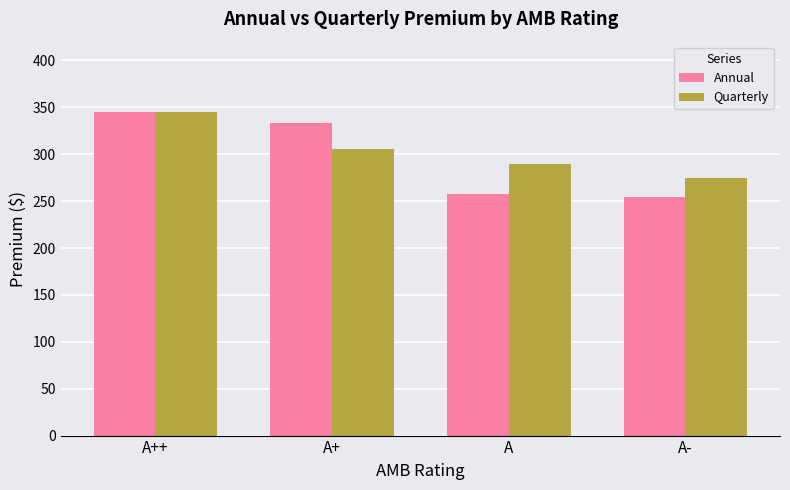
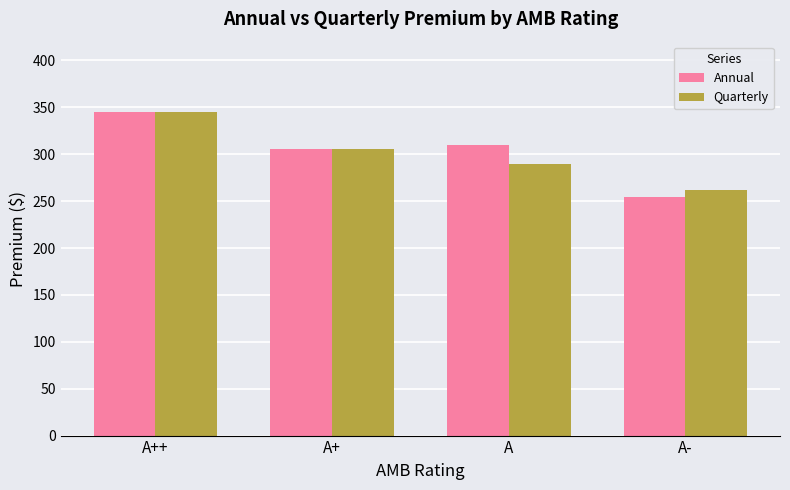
Annual, A+: 330 -> 310
Annual, A: 260 -> 310
Quarterly, A-: 280 -> 260
